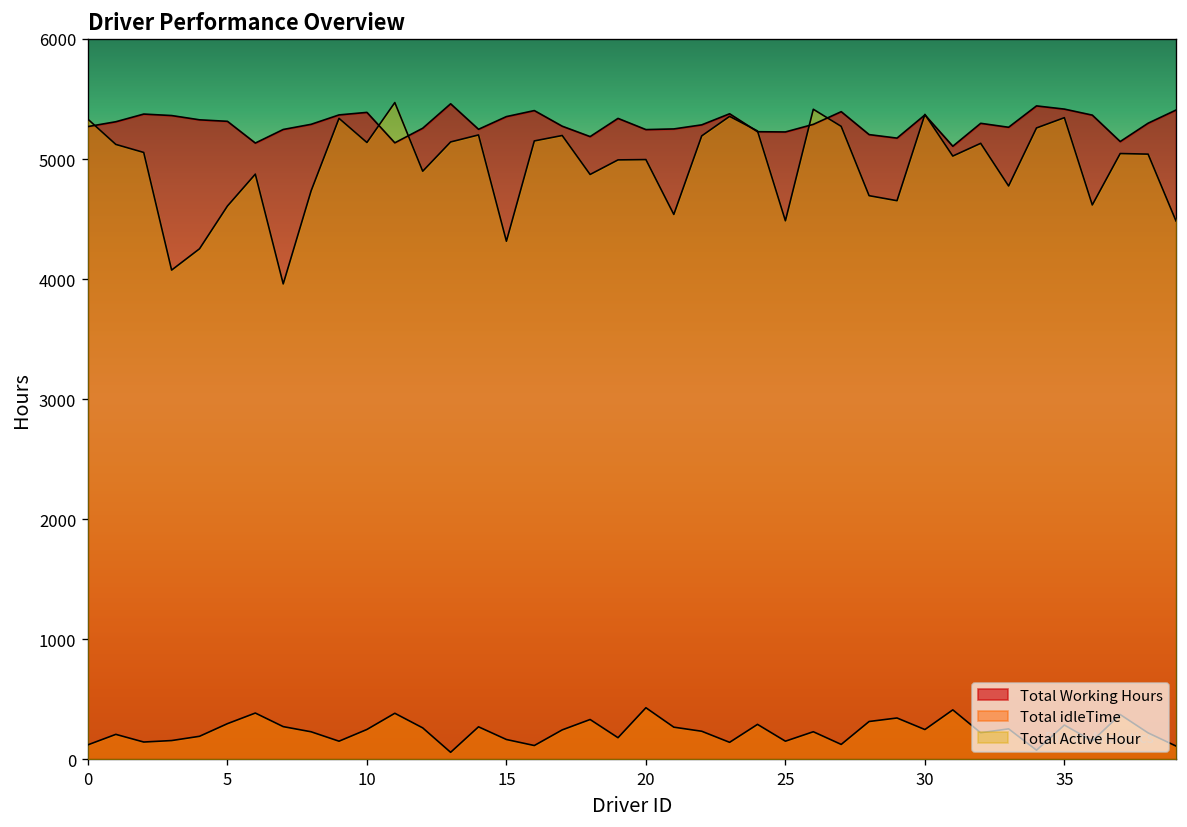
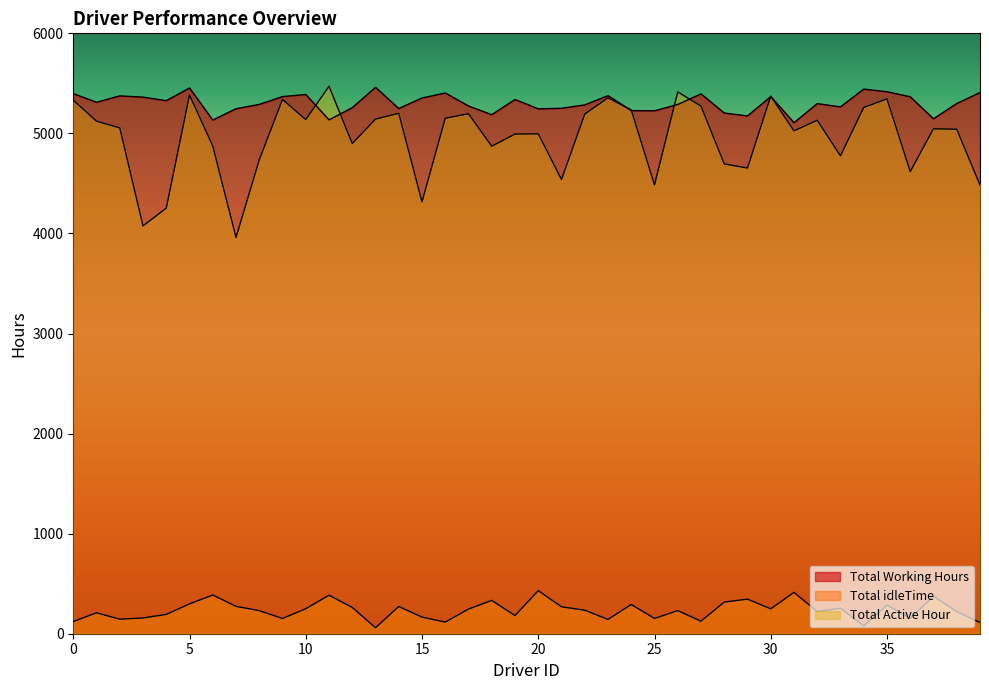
Total Working Hours, 0: 5270 -> 5400
Total Working Hours, 5: 5310 -> 5450
Total Active Hour, 5: 4610 -> 5380
